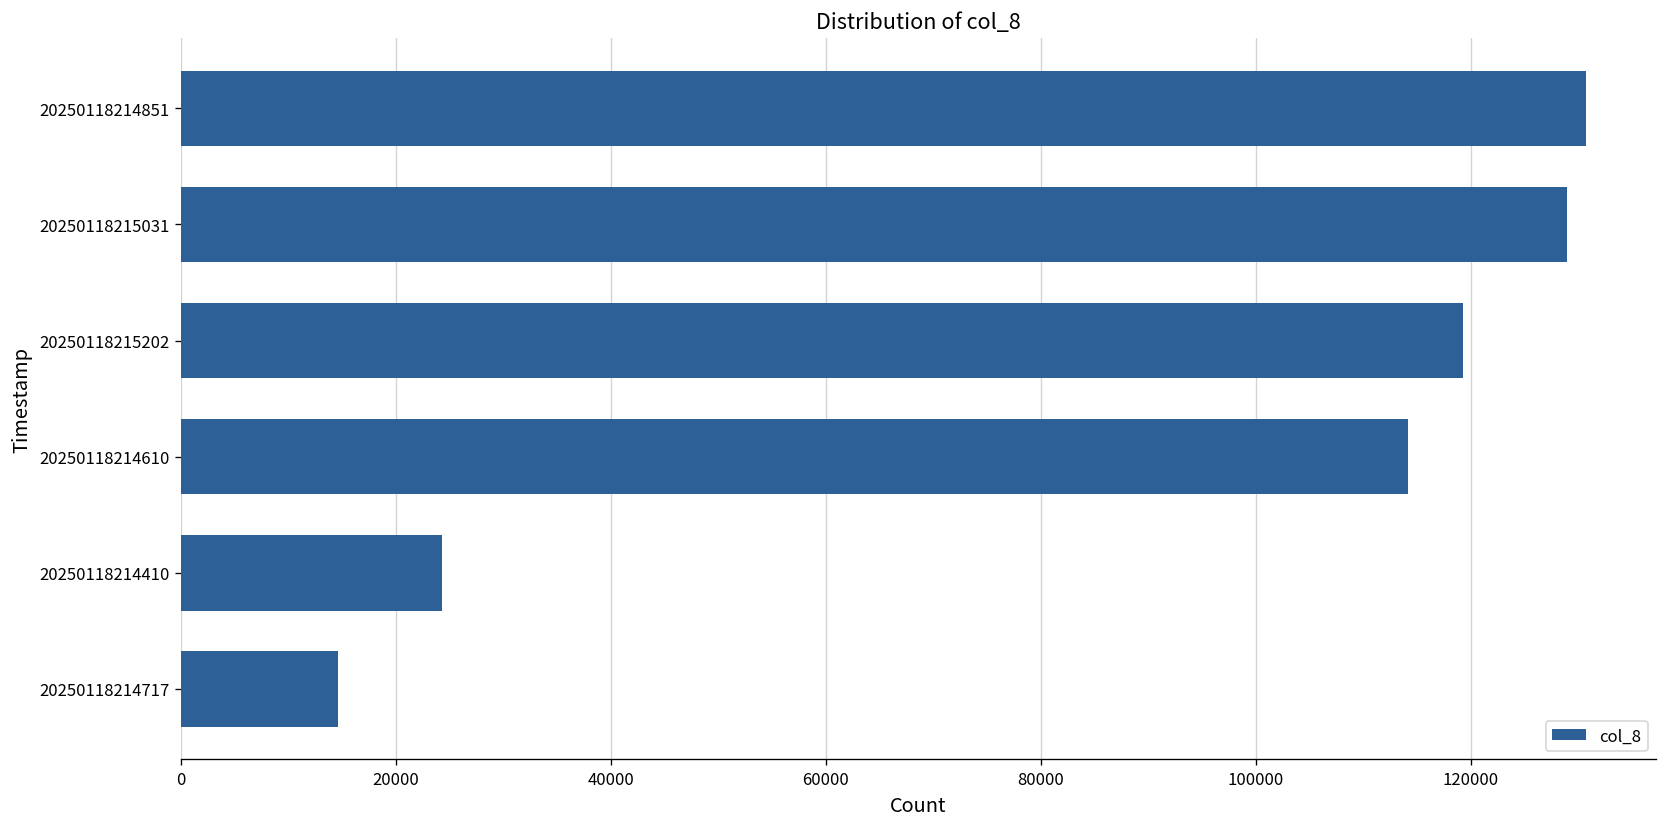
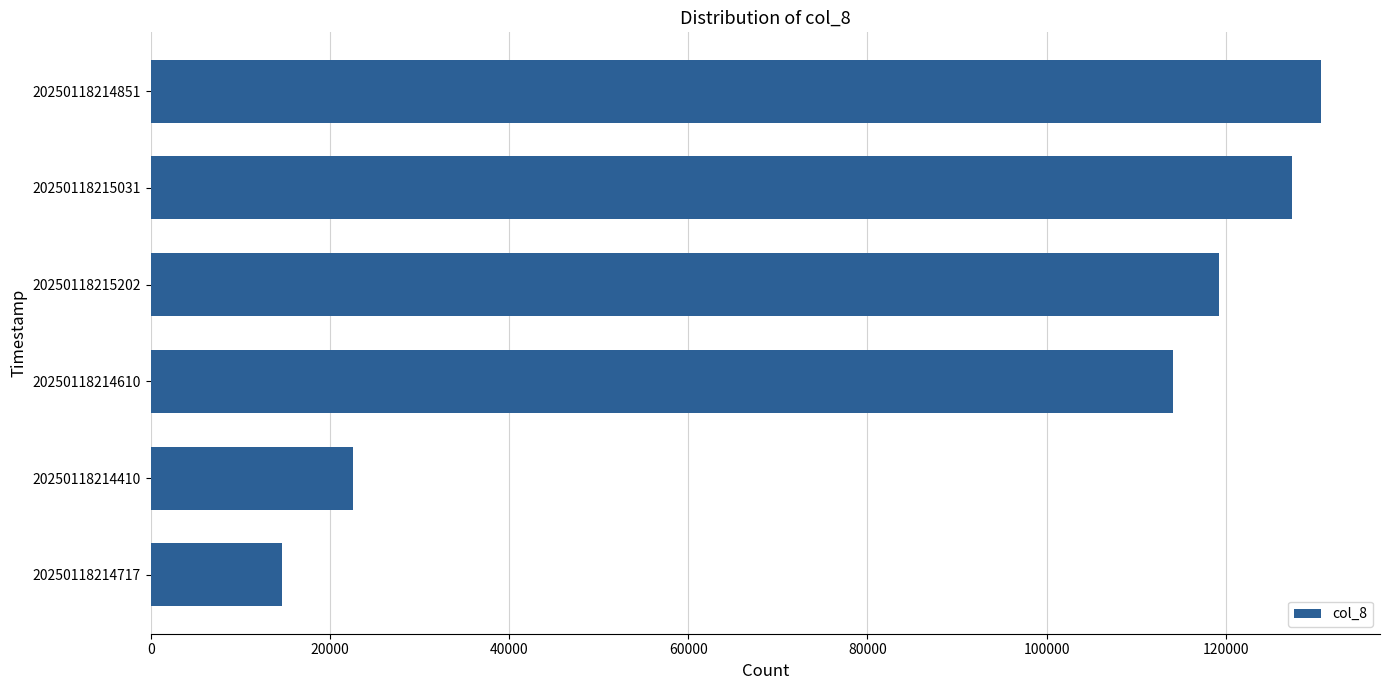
20250118215031: 129000 -> 127000
20250118214410: 24000 -> 23000
